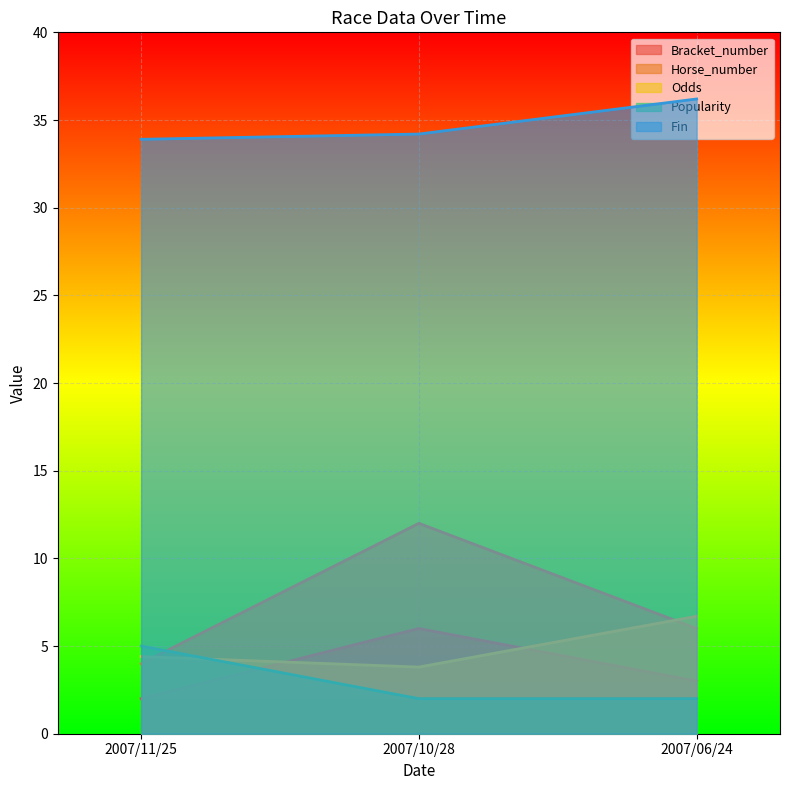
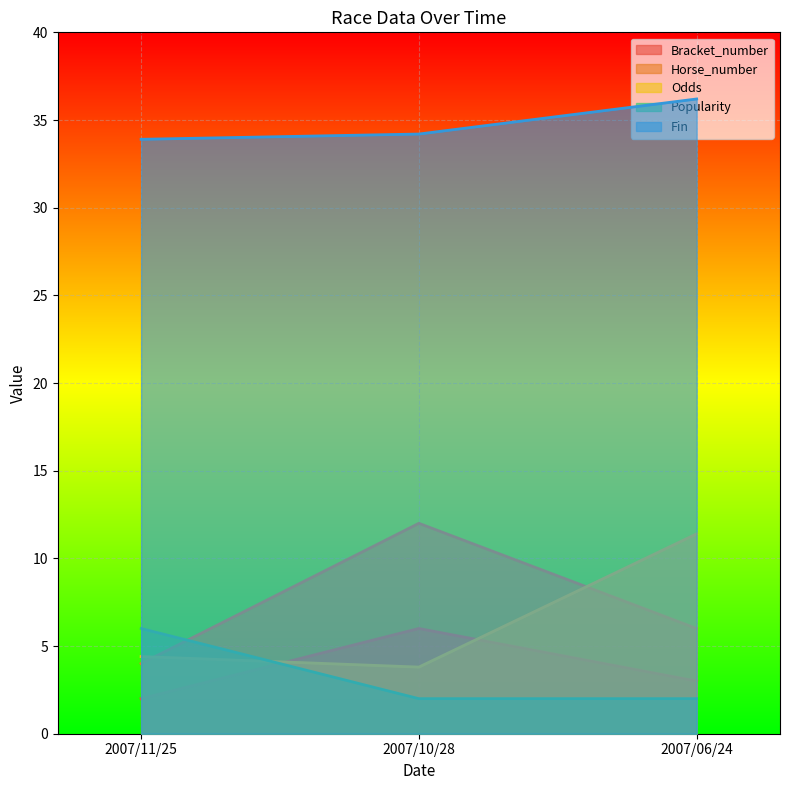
Popularity, 2007/11/25: 5 -> 6
Odds, 2007/06/24: 6.7 -> 11.4
